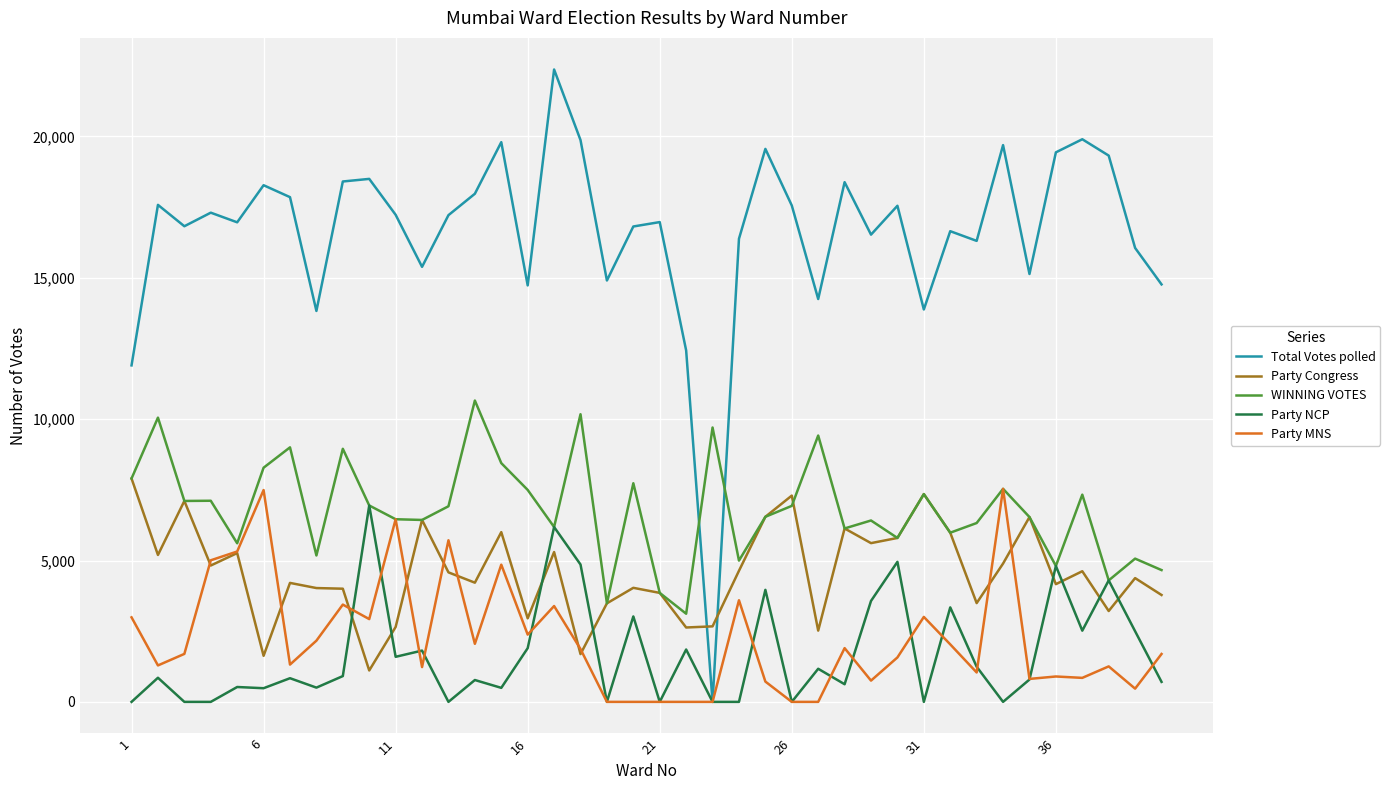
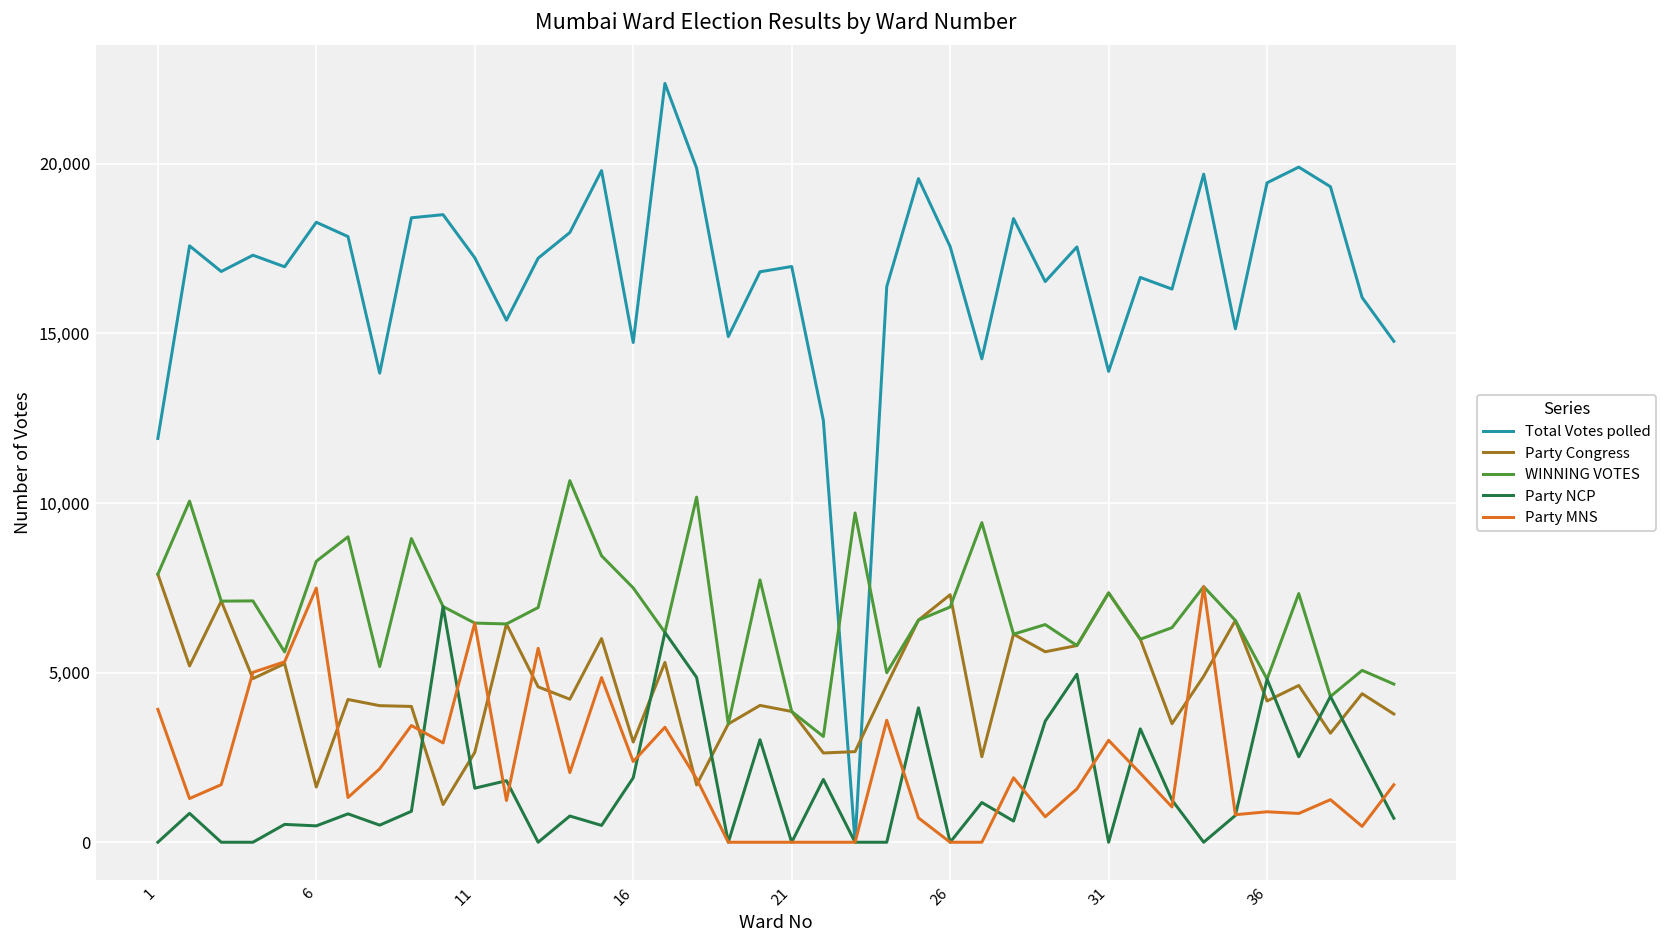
Party MNS, 1: 3,000 -> 3,900
